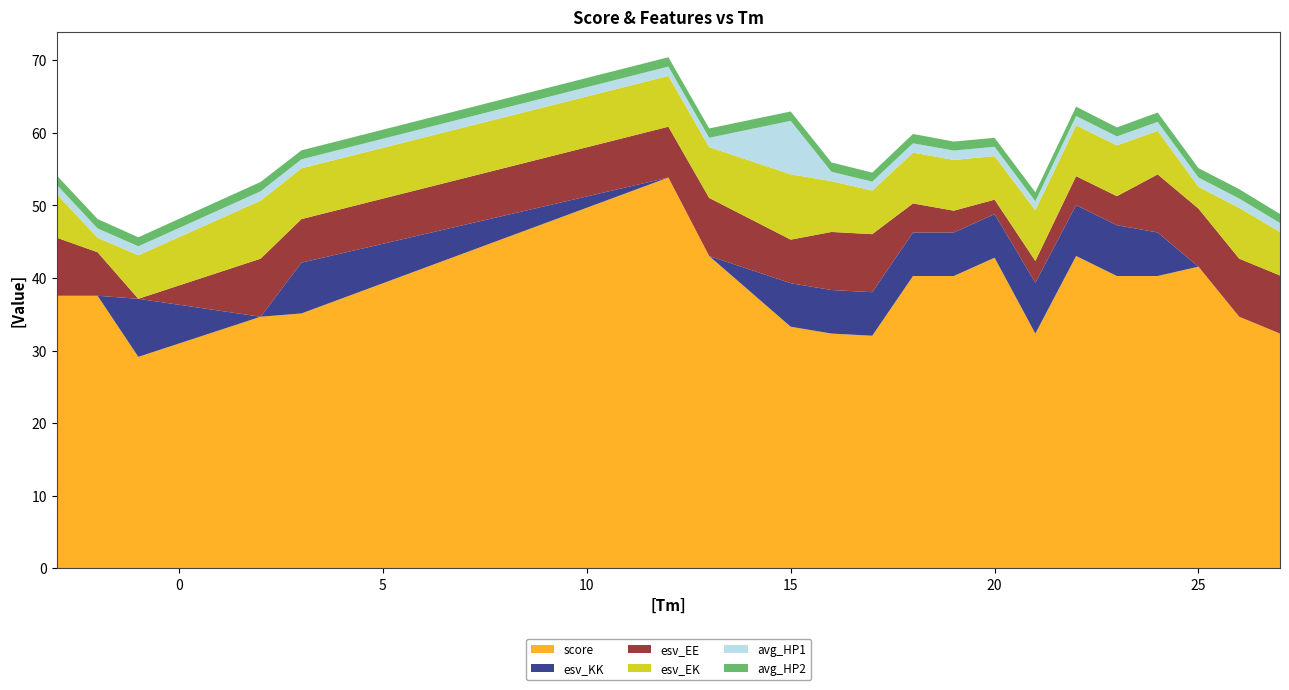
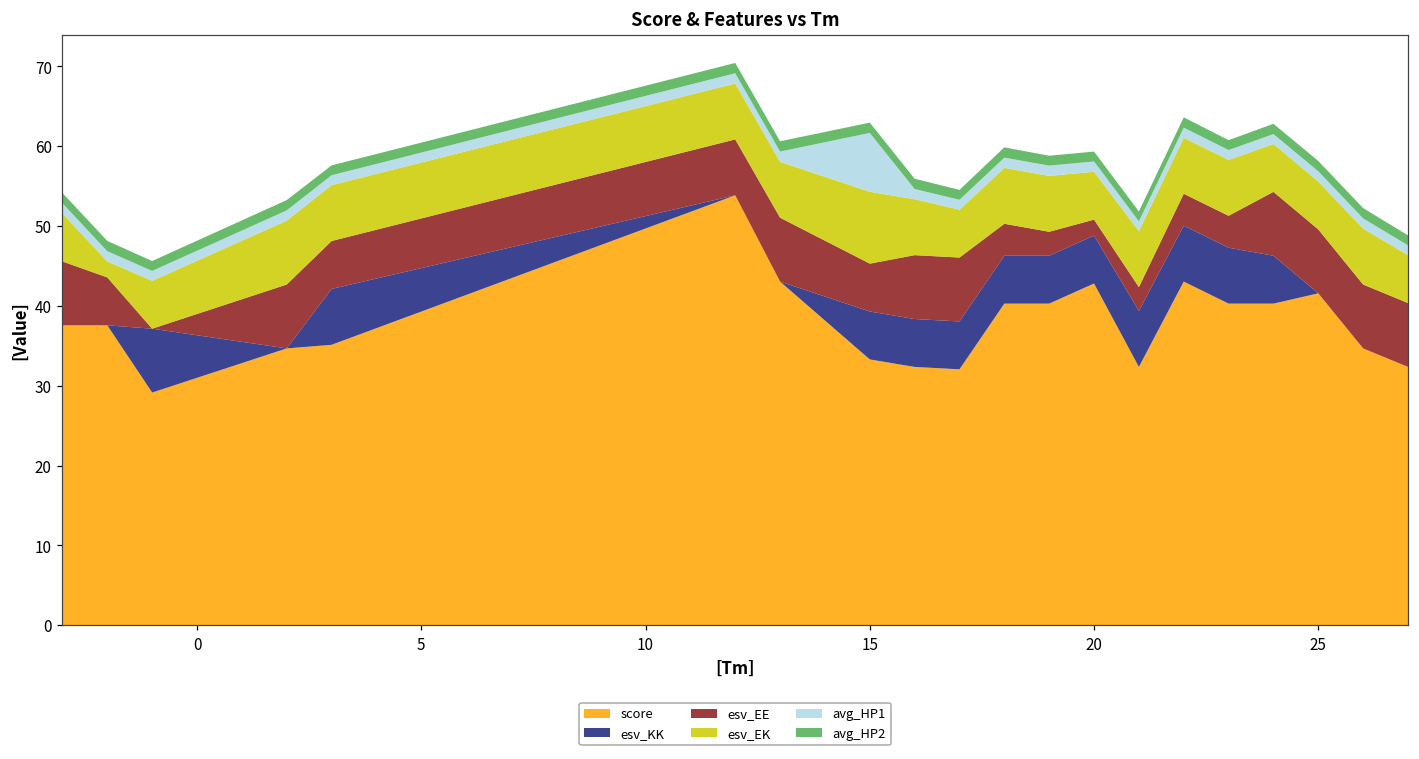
esv_EK, 25: 3 -> 6
